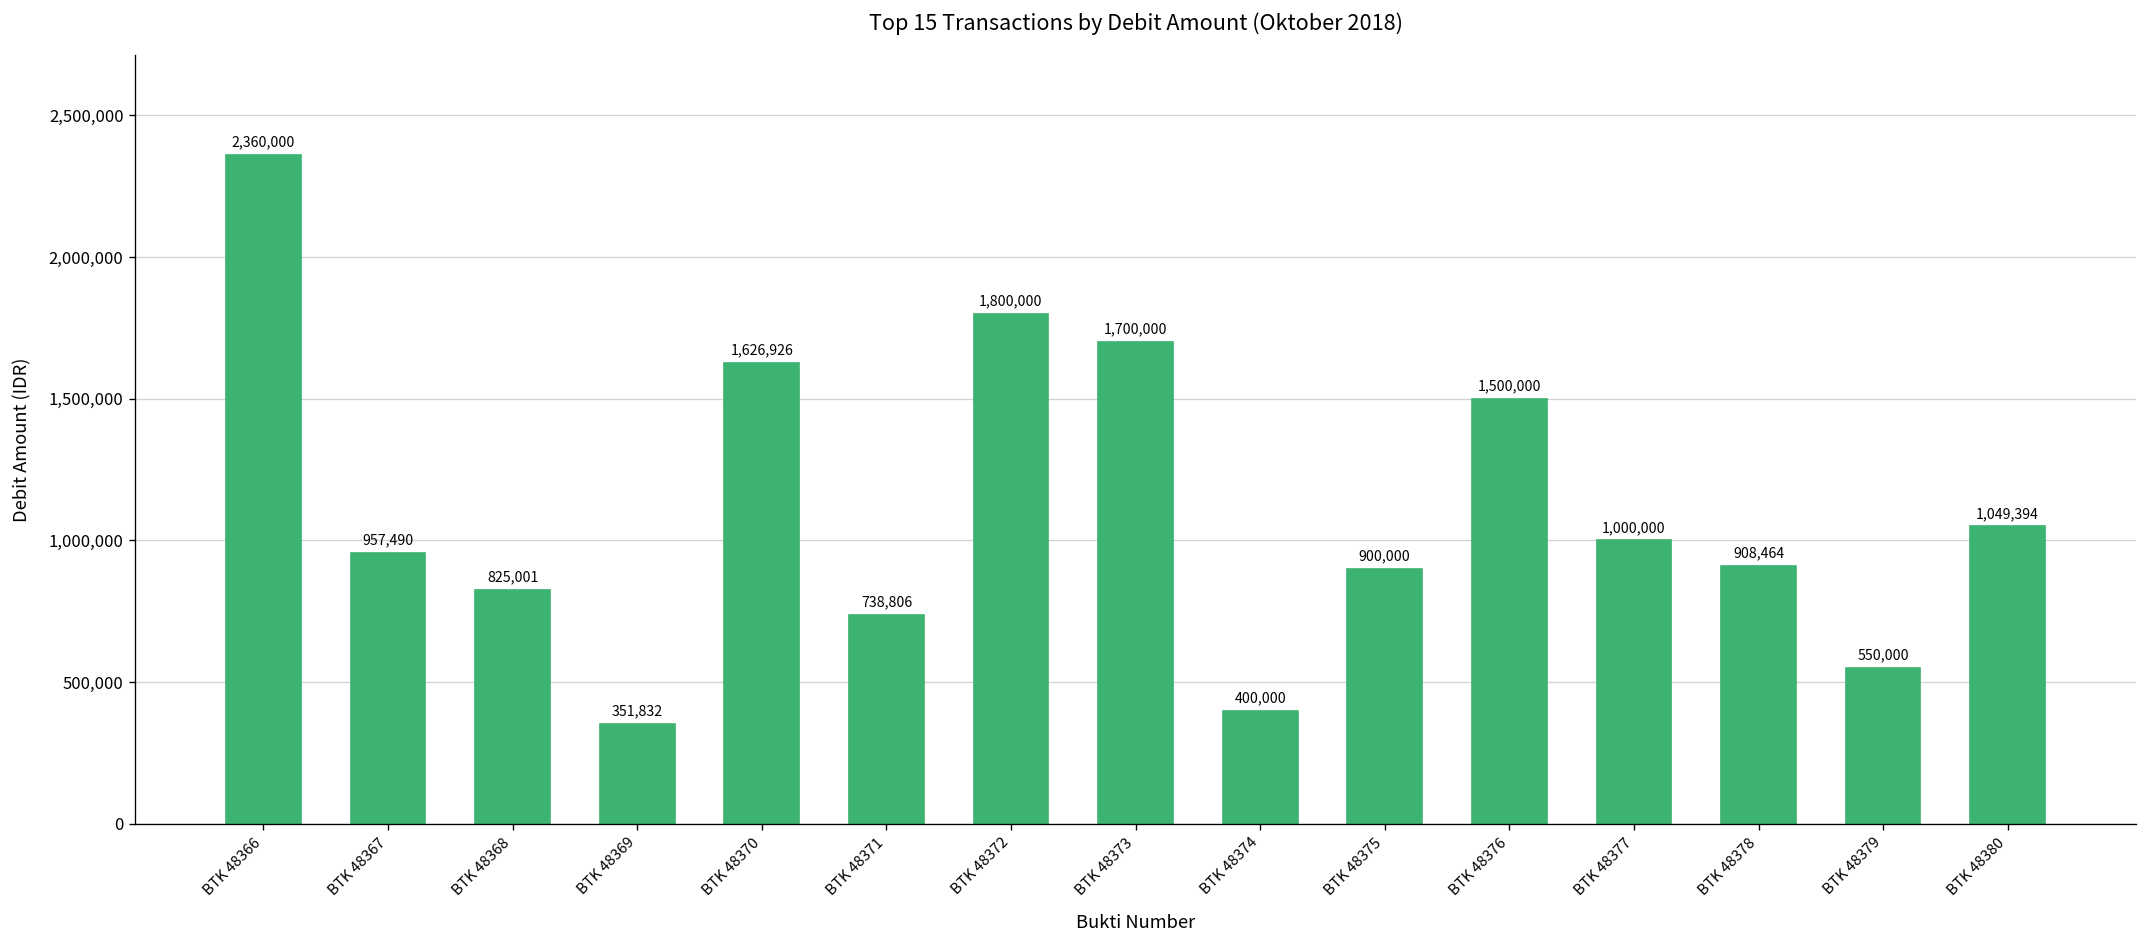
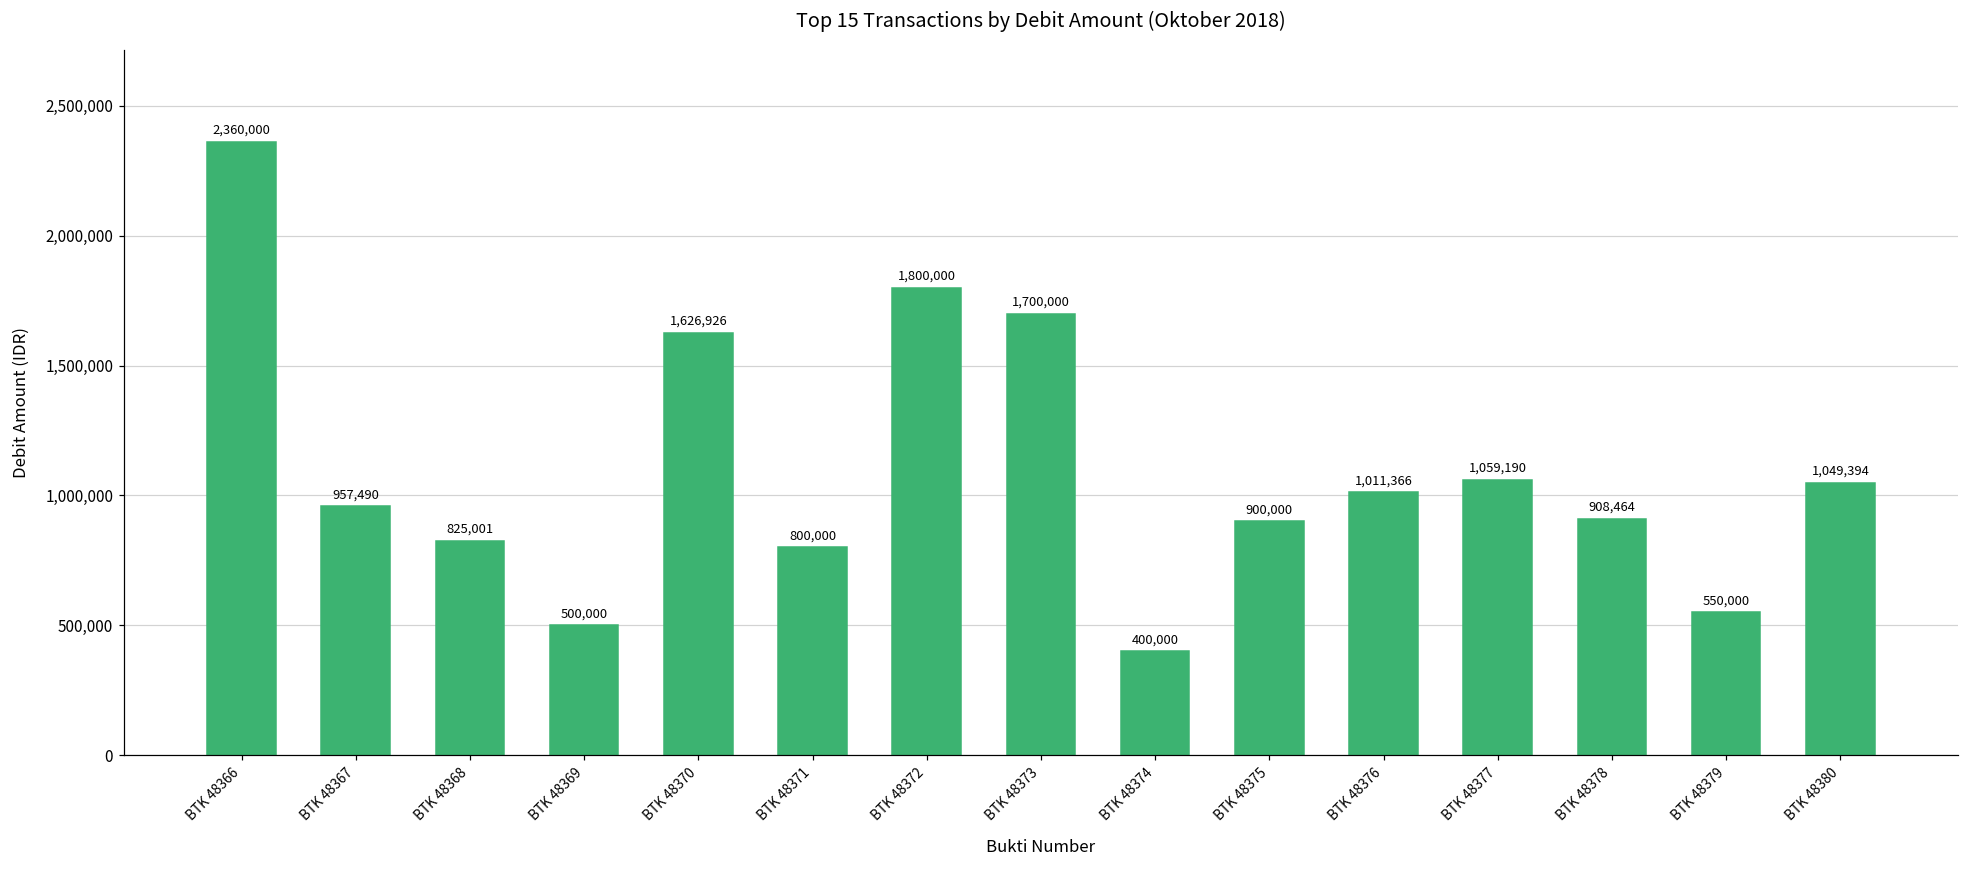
BTK 48369: 351,832 -> 500,000
BTK 48371: 738,806 -> 800,000
BTK 48376: 1,500,000 -> 1,011,366
BTK 48377: 1,000,000 -> 1,059,190
